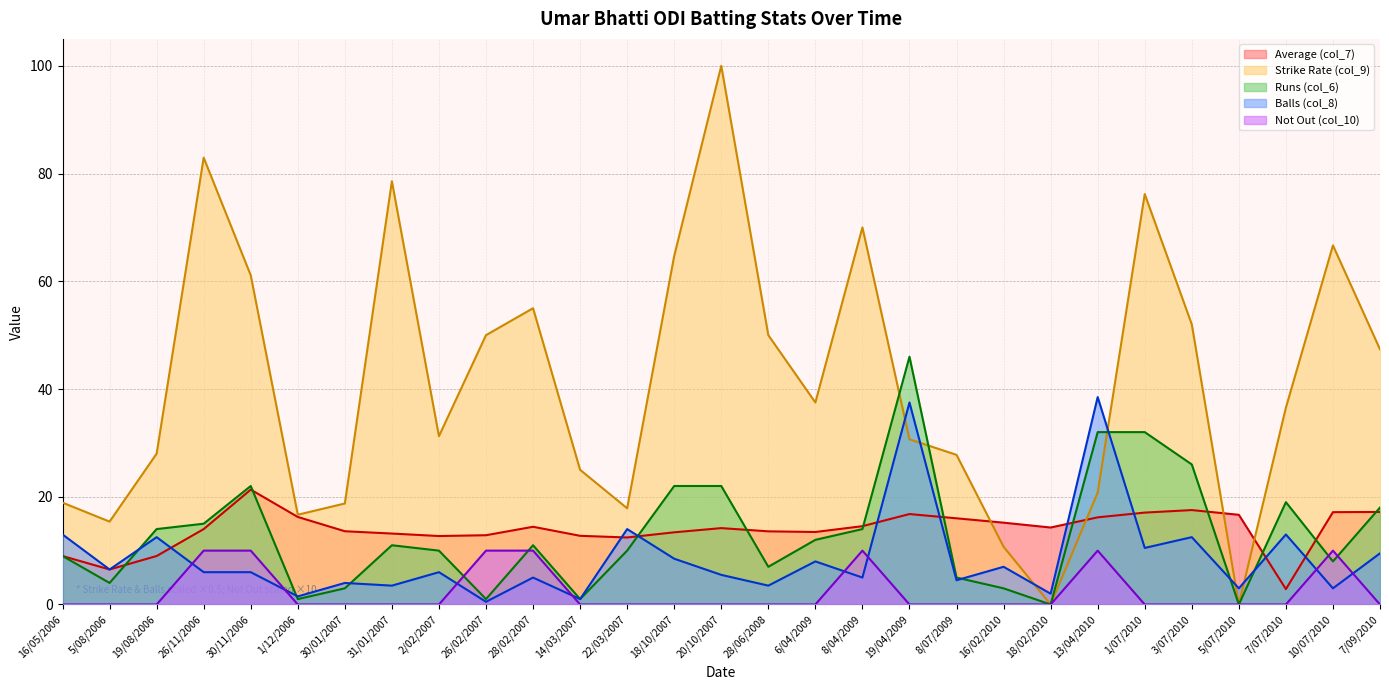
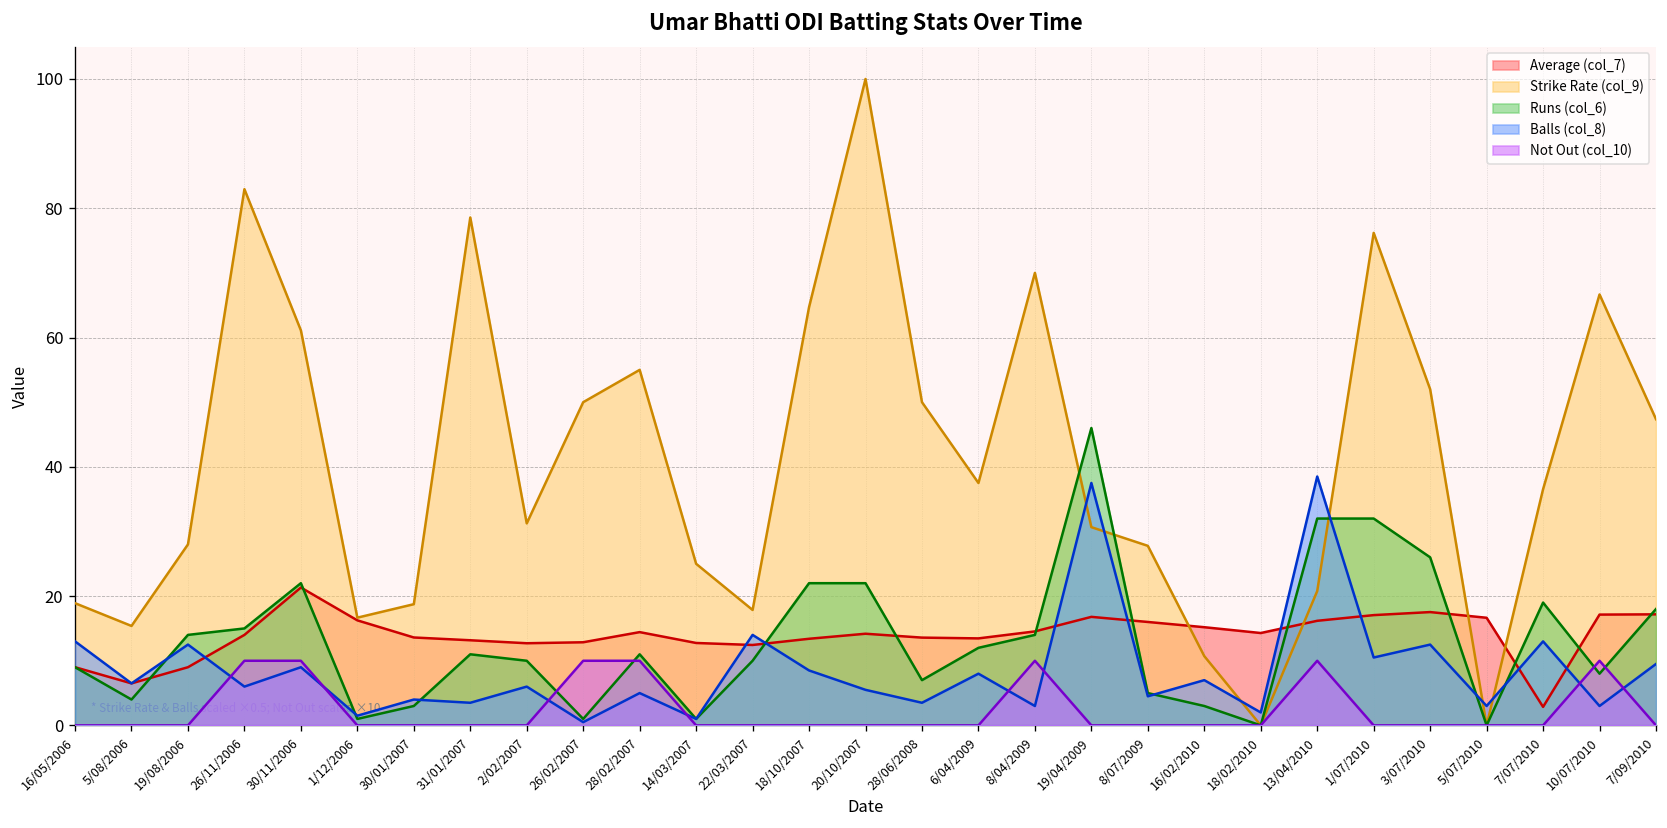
Balls (col_8), 30/11/2006: 6 -> 9
Balls (col_8), 8/04/2009: 5 -> 3
